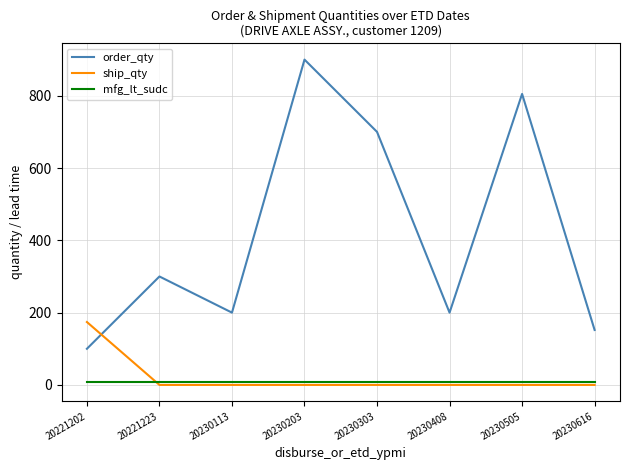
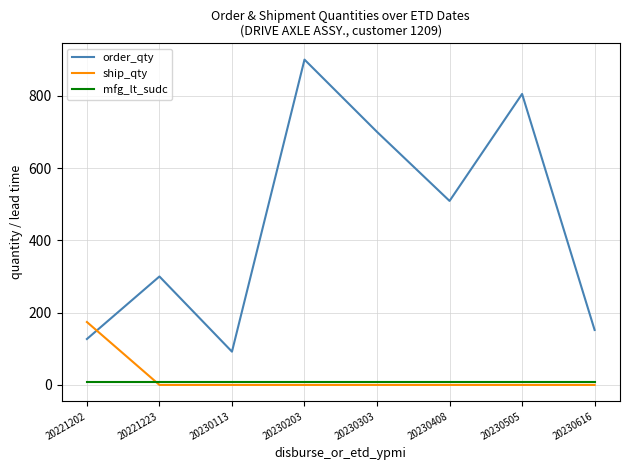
order_qty, 20221202: 100 -> 130
order_qty, 20230113: 200 -> 90
order_qty, 20230408: 200 -> 510
